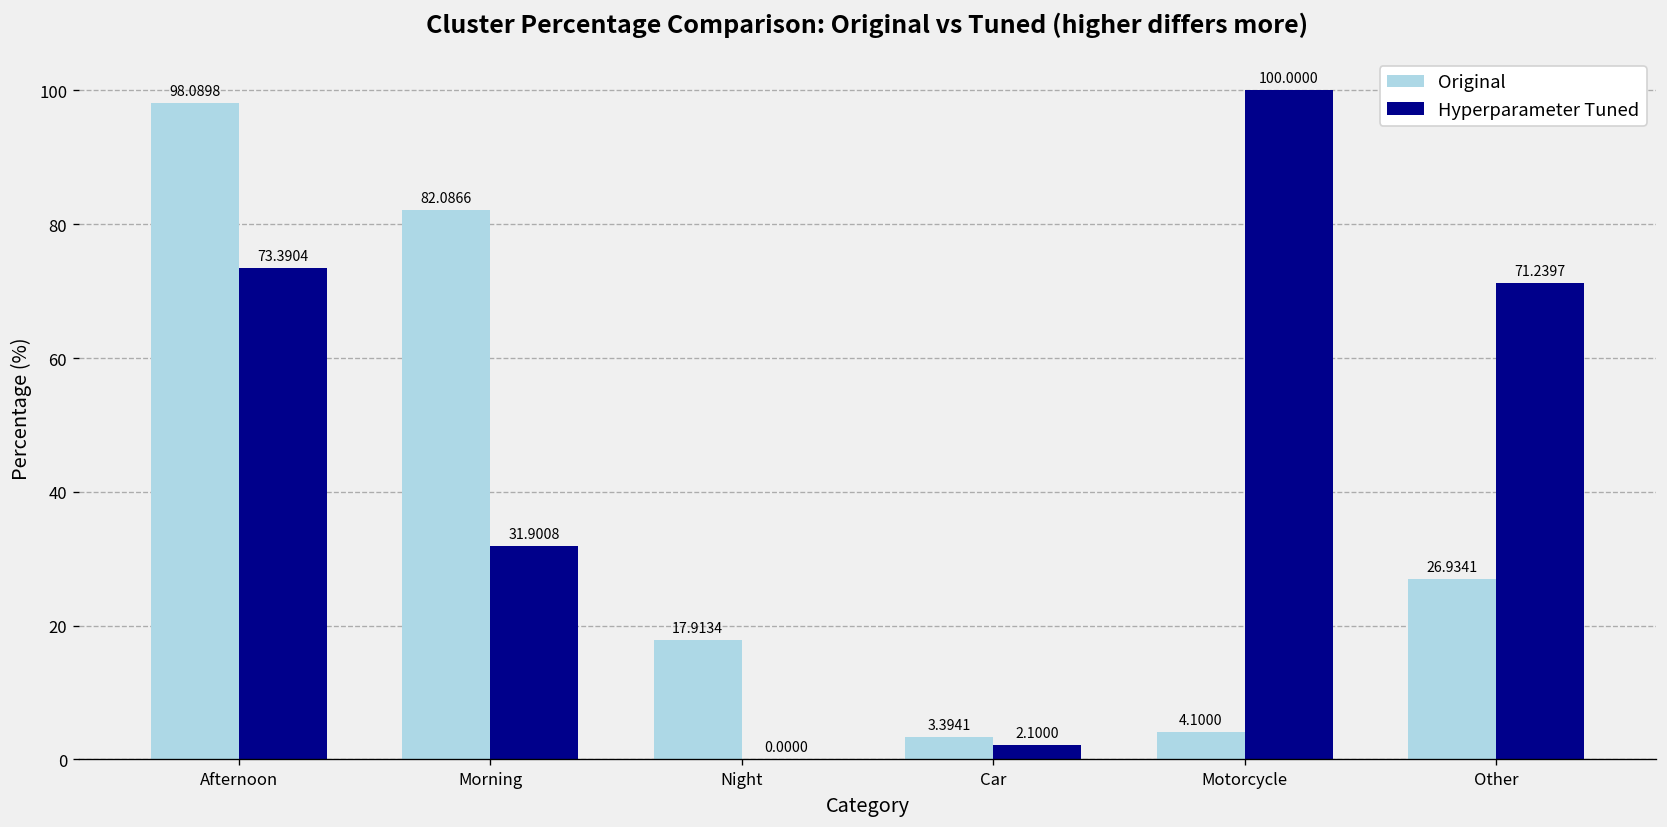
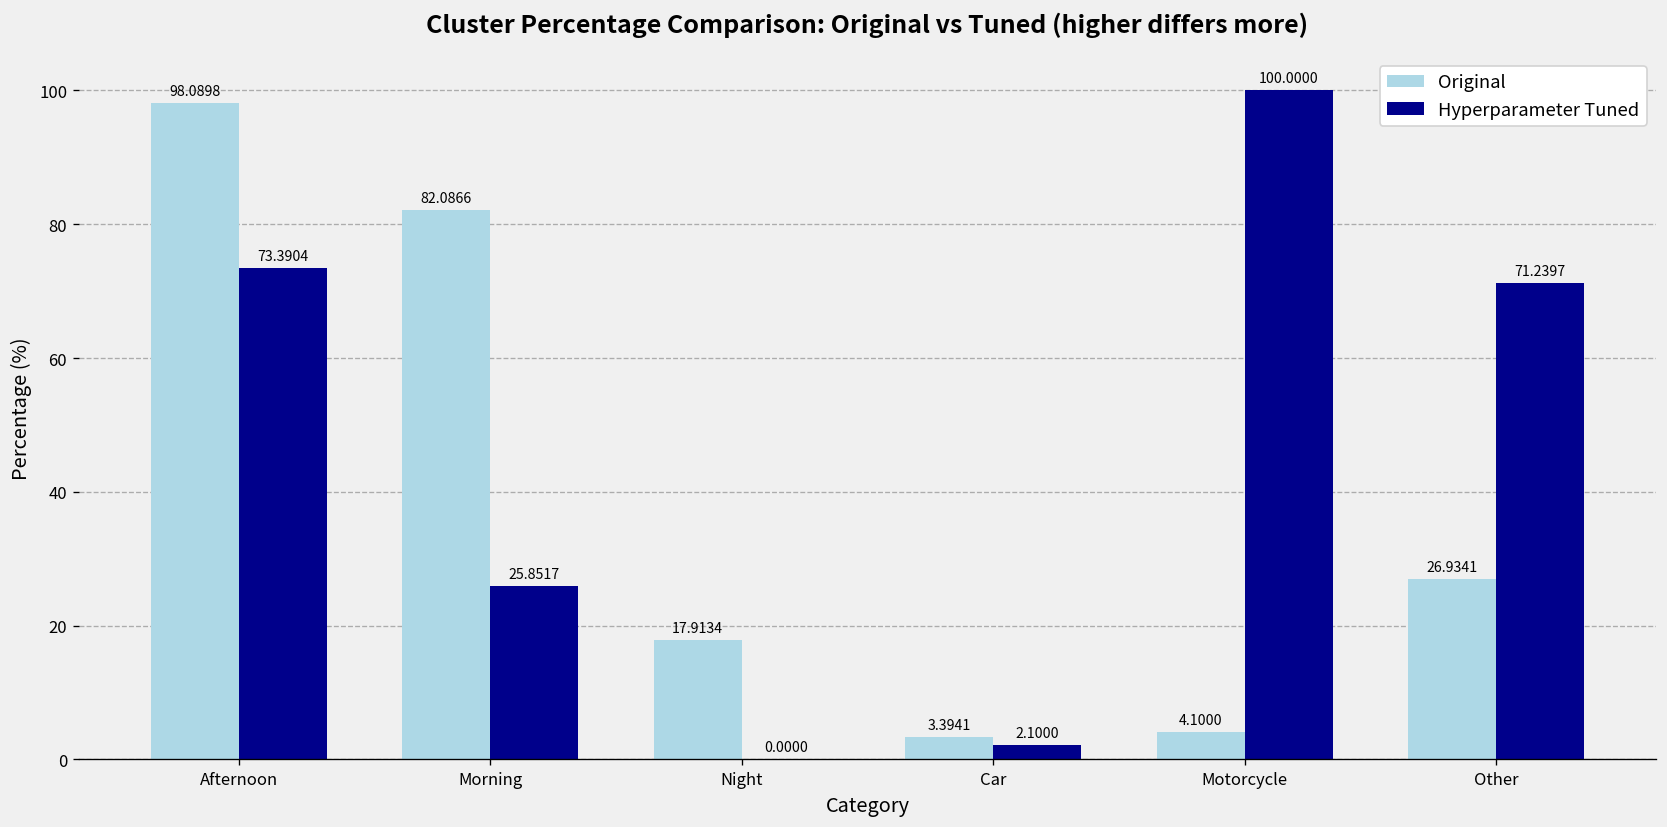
Hyperparameter Tuned, Morning: 31.9008 -> 25.8517
